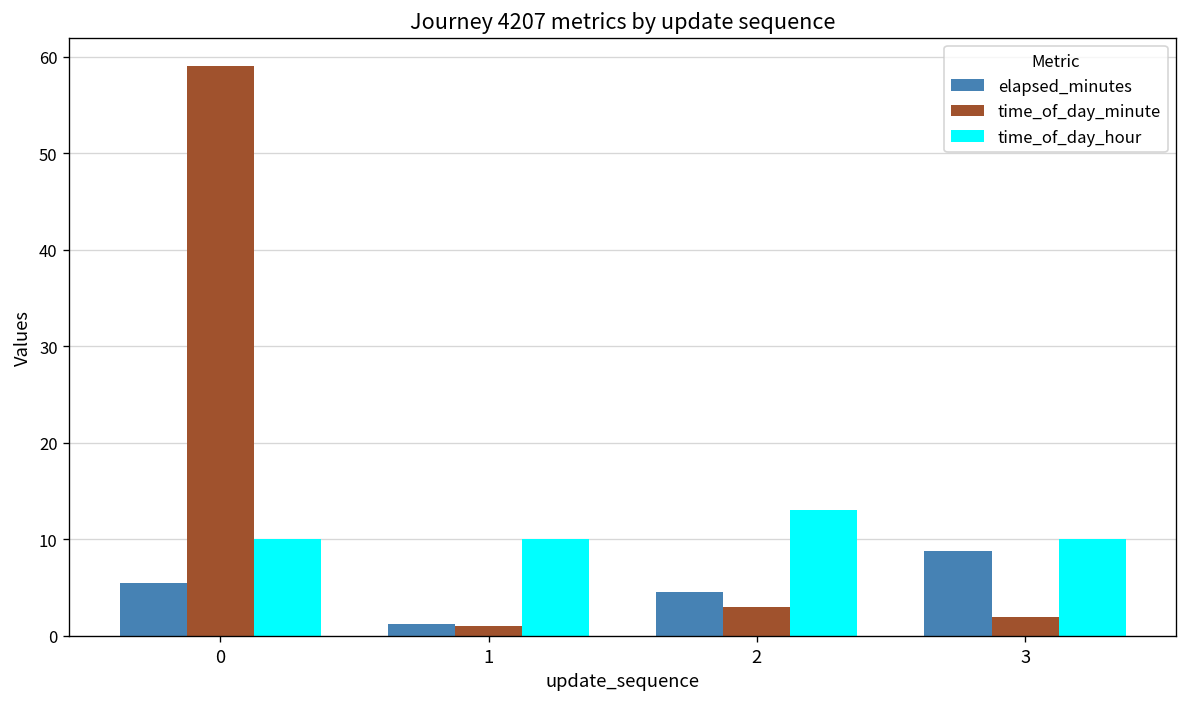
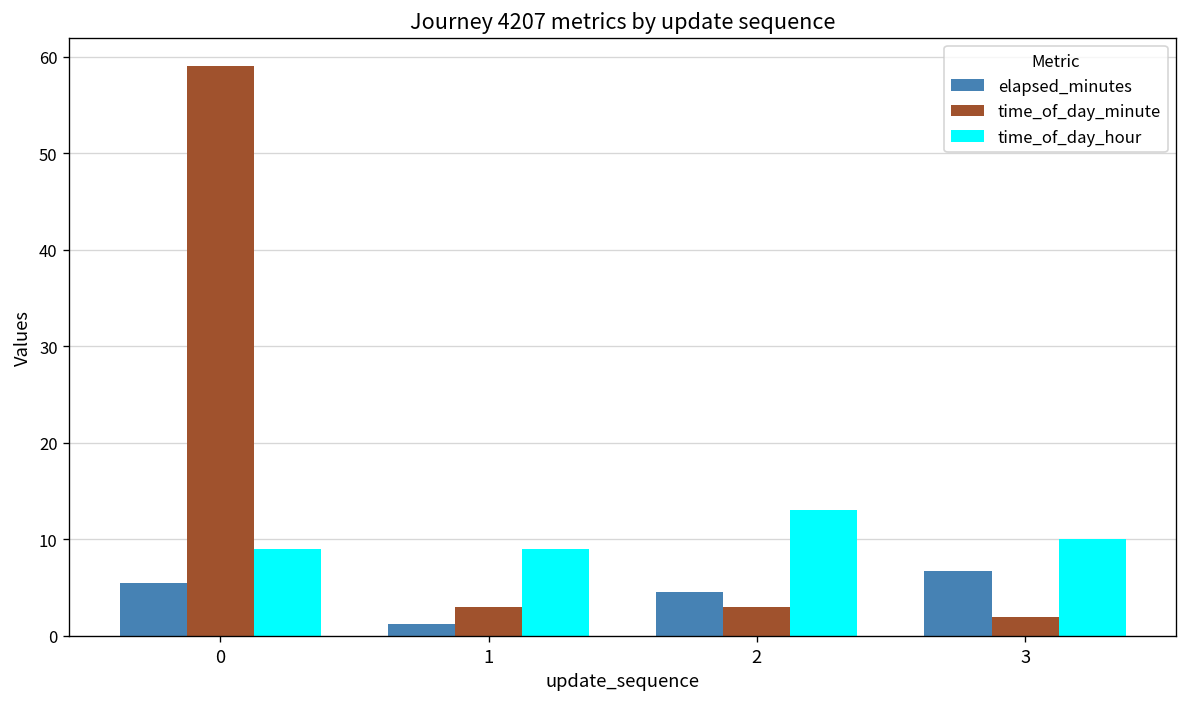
time_of_day_hour, 0: 10 -> 9
time_of_day_minute, 1: 1 -> 3
time_of_day_hour, 1: 10 -> 9
elapsed_minutes, 3: 9 -> 7
